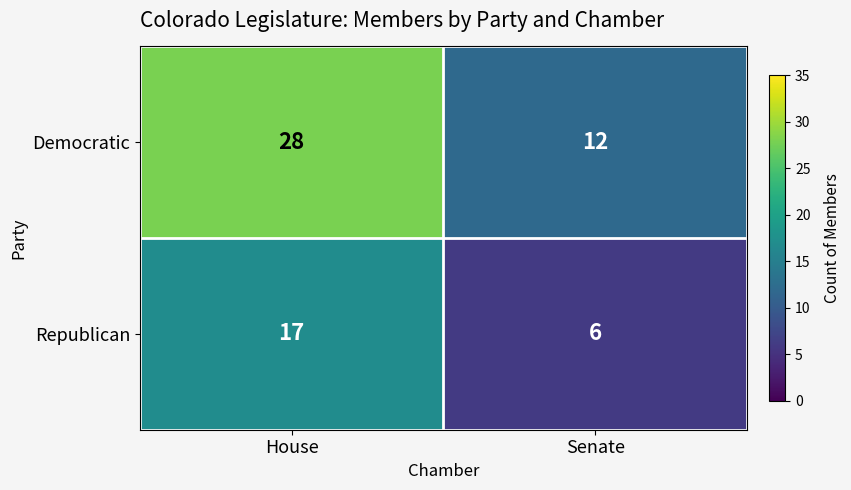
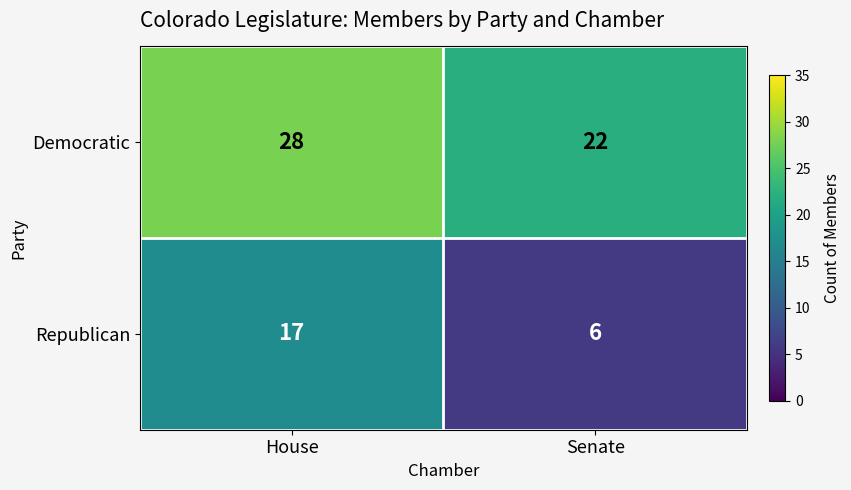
Democratic, Senate: 12 -> 22
